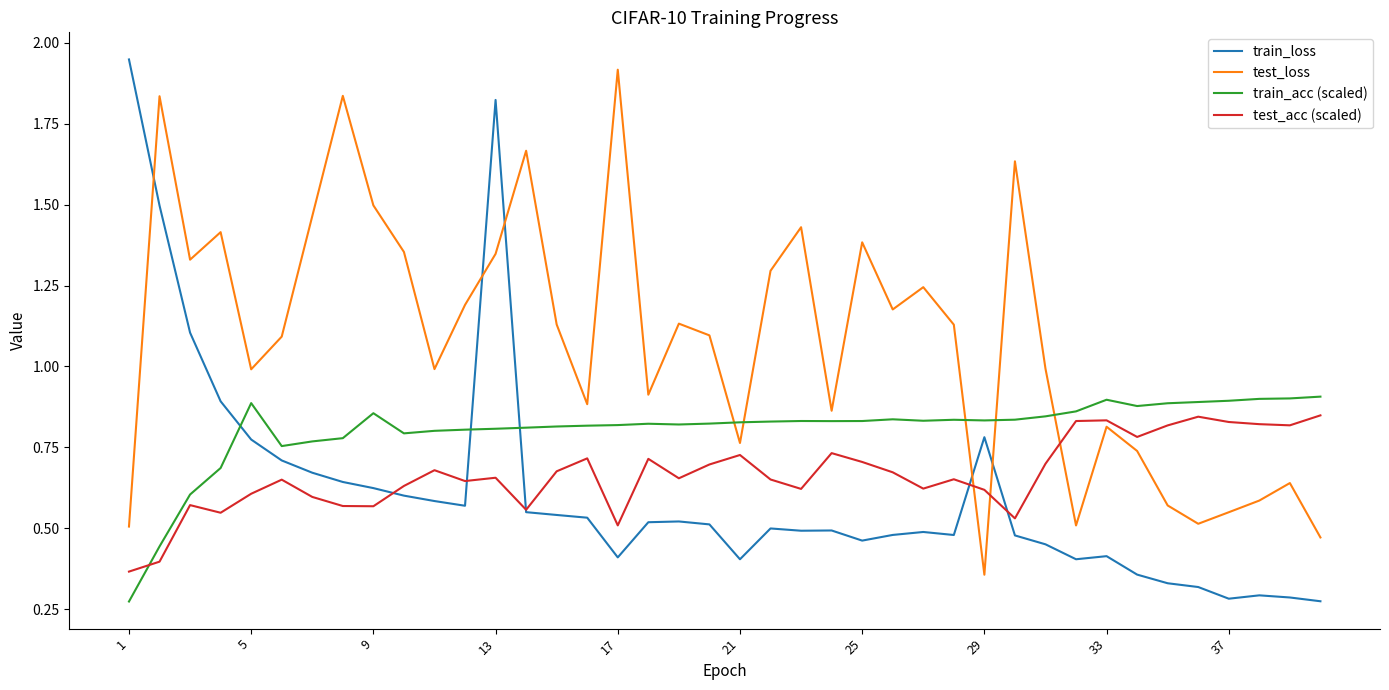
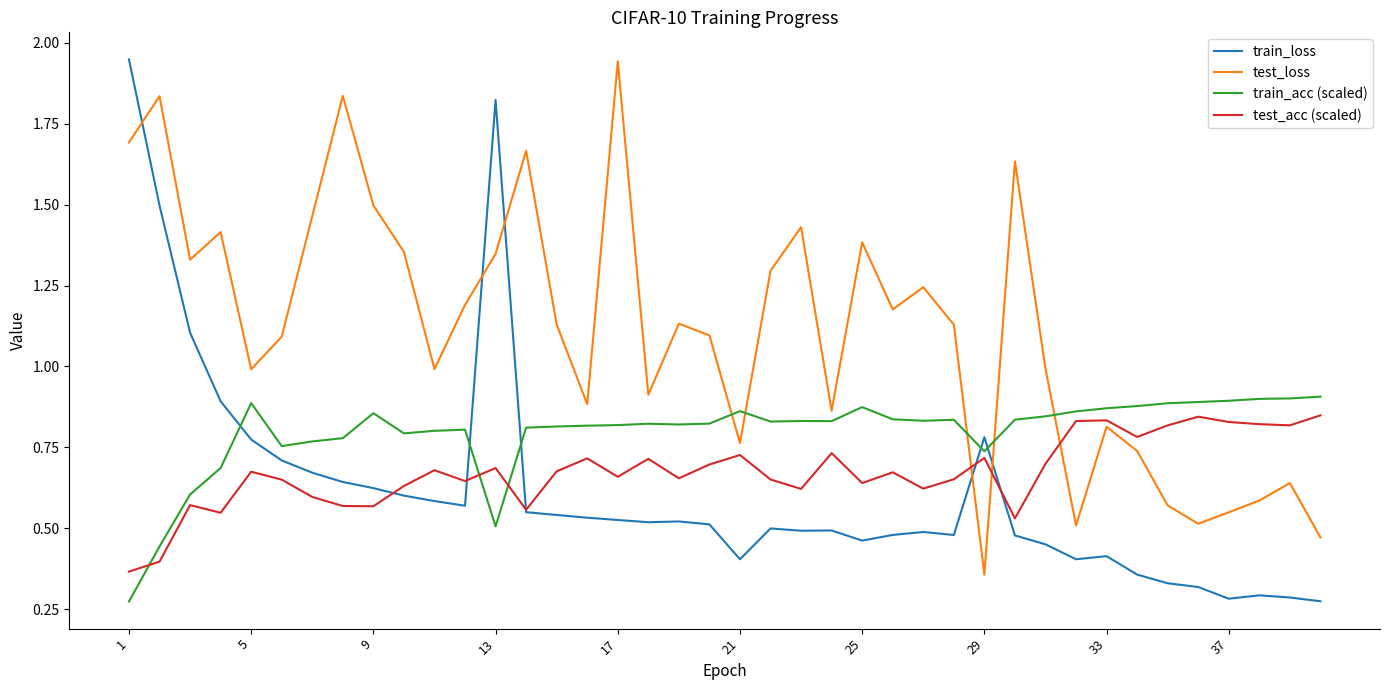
test_loss, 1: 0.51 -> 1.69
test_acc (scaled), 5: 0.61 -> 0.67
train_acc (scaled), 13: 0.81 -> 0.51
test_acc (scaled), 13: 0.66 -> 0.69
train_loss, 17: 0.41 -> 0.53
test_loss, 17: 1.92 -> 1.94
test_acc (scaled), 17: 0.51 -> 0.66
train_acc (scaled), 21: 0.83 -> 0.86
train_acc (scaled), 25: 0.83 -> 0.87
test_acc (scaled), 25: 0.70 -> 0.64
train_acc (scaled), 29: 0.83 -> 0.74
test_acc (scaled), 29: 0.62 -> 0.72
train_acc (scaled), 33: 0.90 -> 0.87
